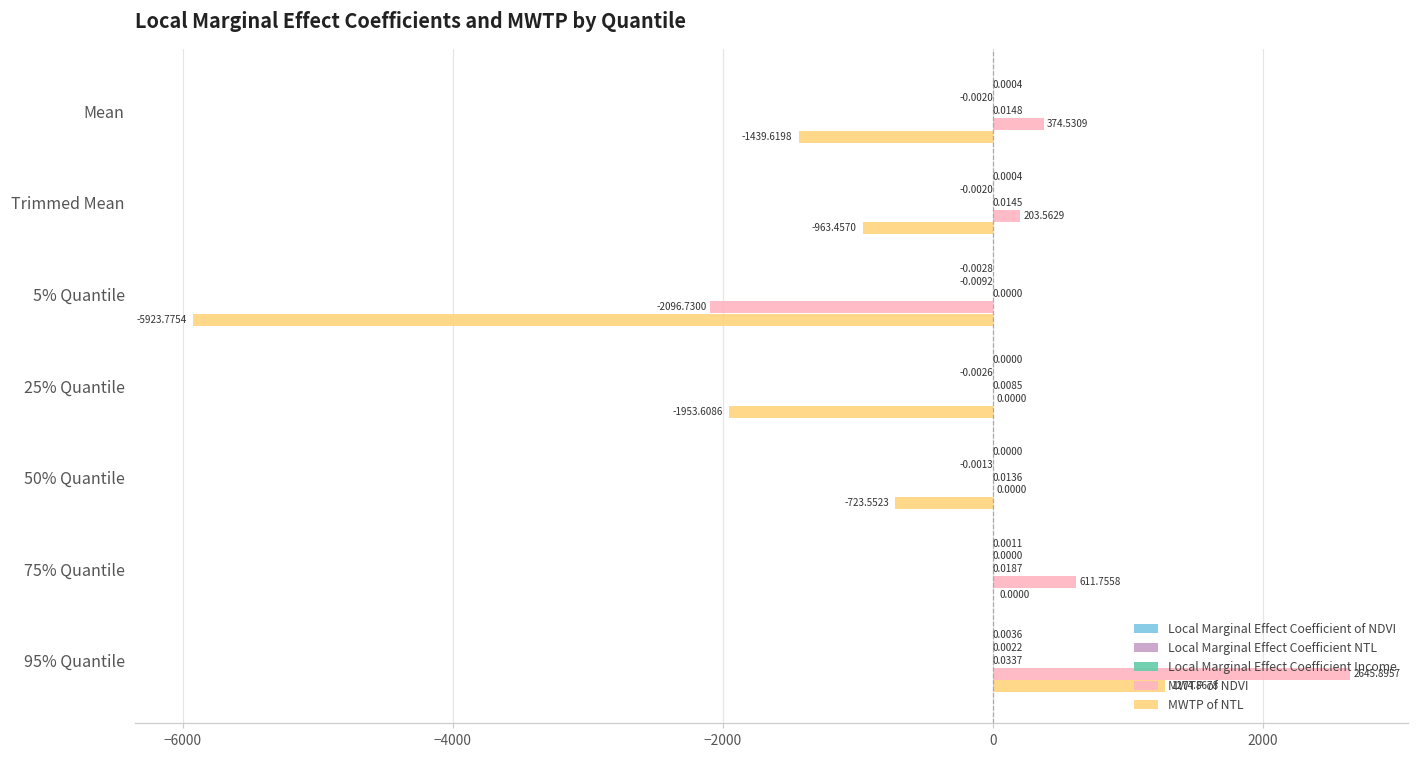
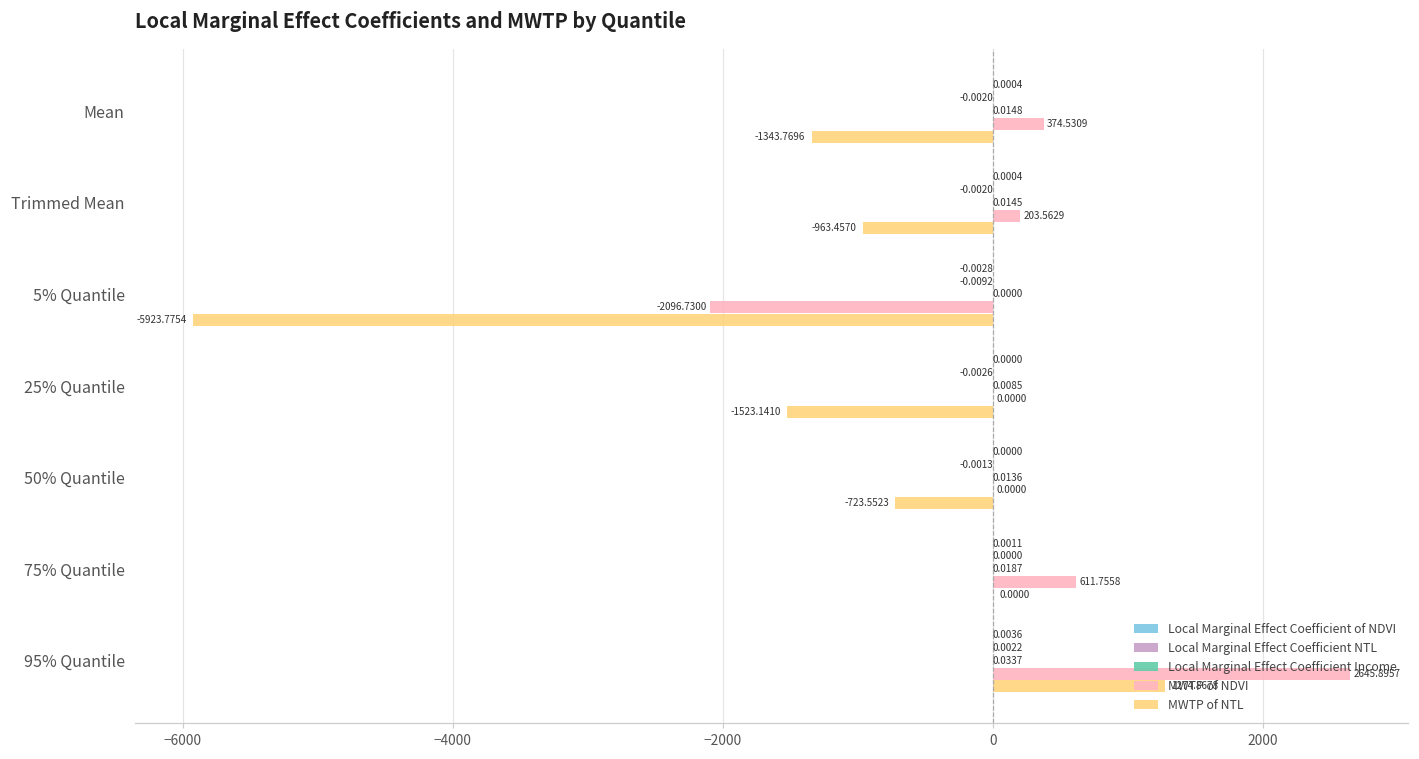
MWTP of NTL, Mean: -1439.6198 -> -1343.7696
MWTP of NTL, 25% Quantile: -1953.6086 -> -1523.1410
